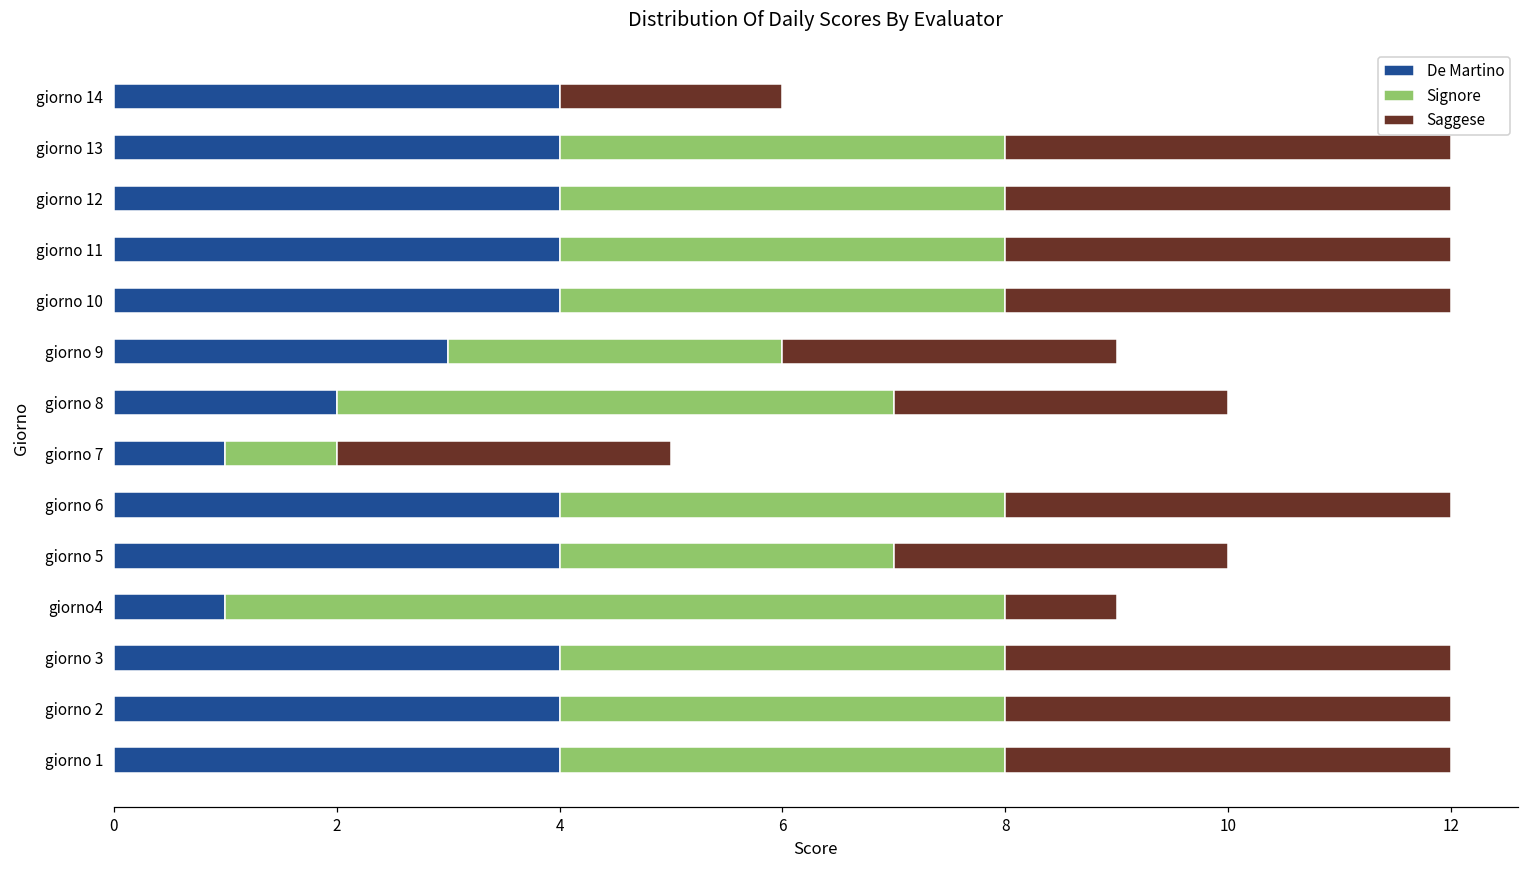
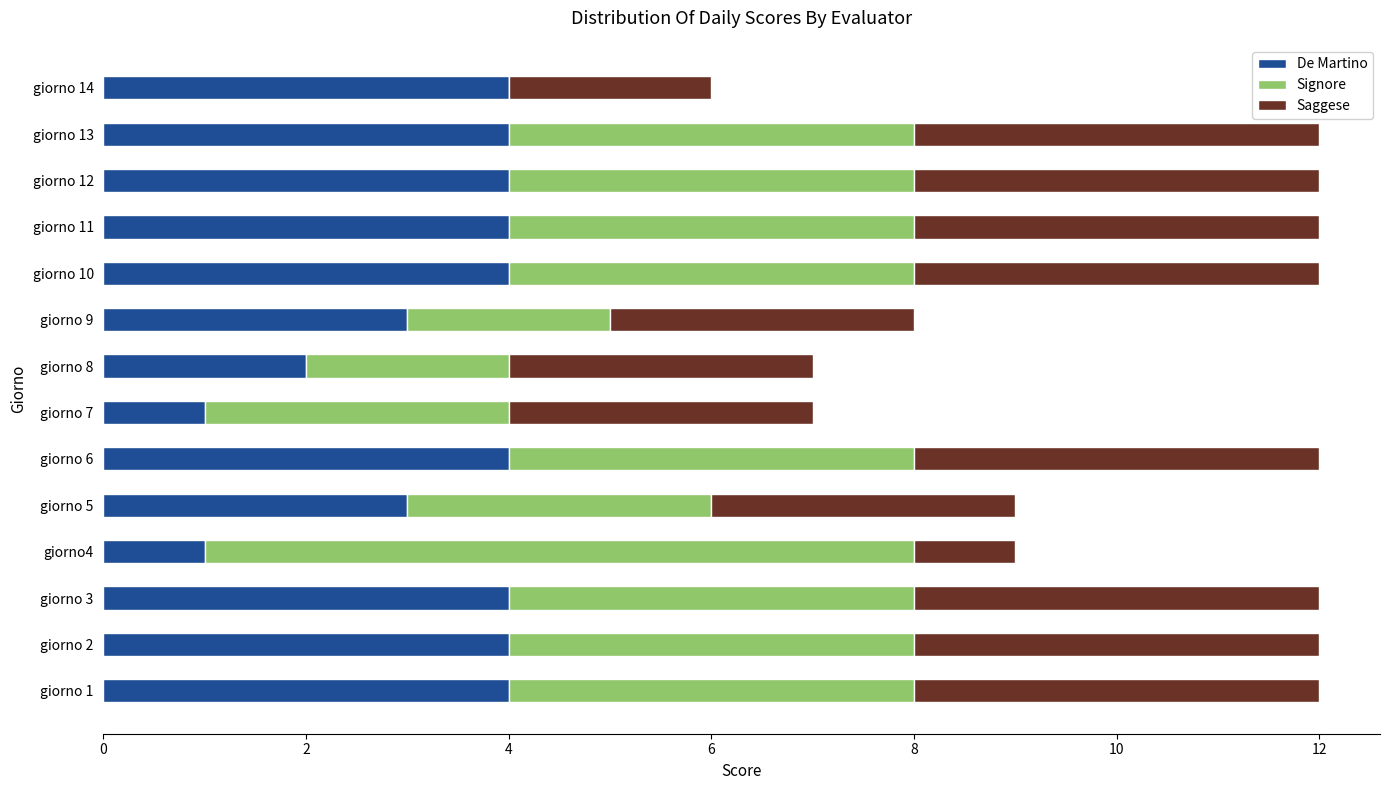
Signore, giorno 9: 3 -> 2
Signore, giorno 8: 5 -> 2
Signore, giorno 7: 1 -> 3
De Martino, giorno 5: 4 -> 3
